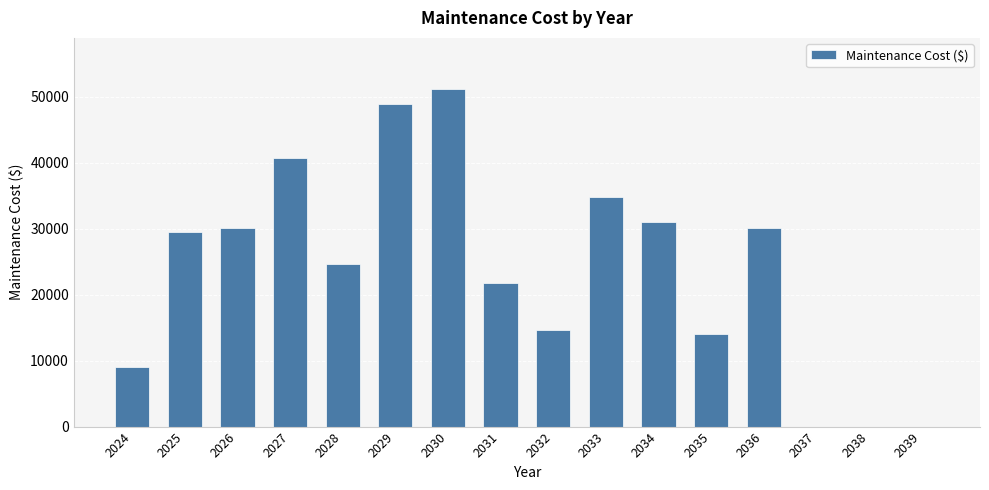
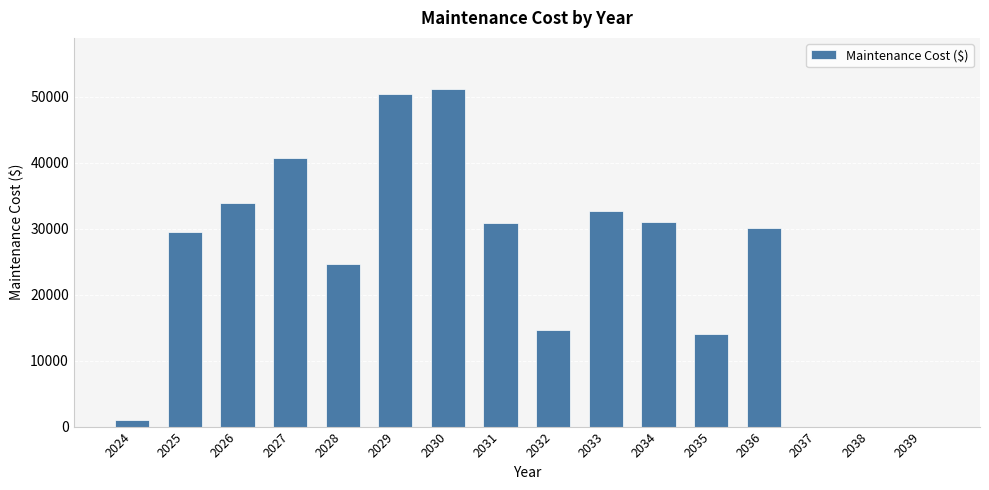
2024: 9000 -> 1000
2026: 30000 -> 34000
2029: 49000 -> 50000
2031: 22000 -> 31000
2033: 35000 -> 33000
